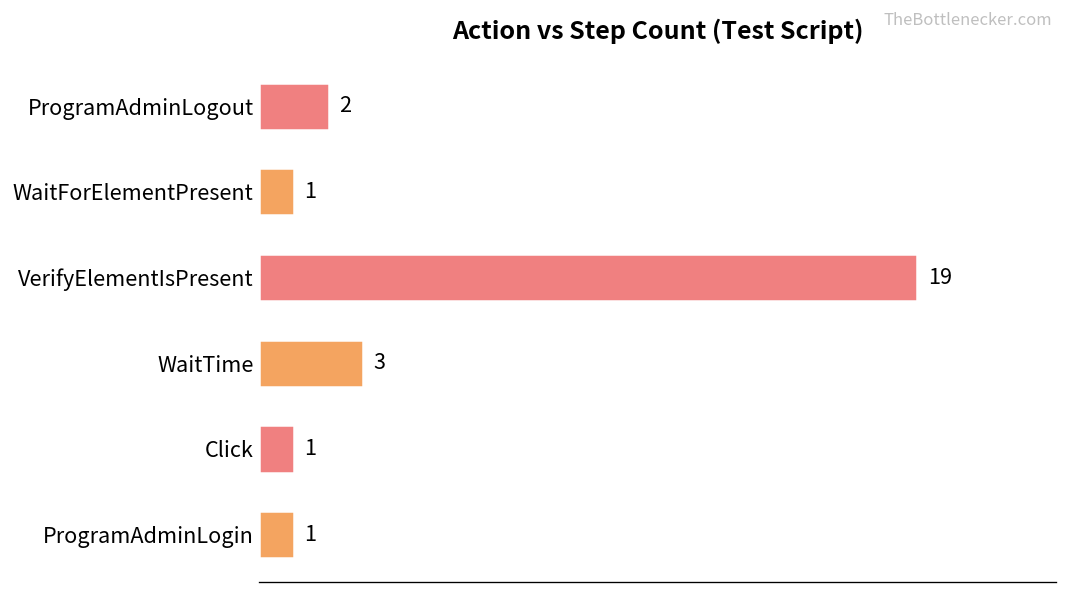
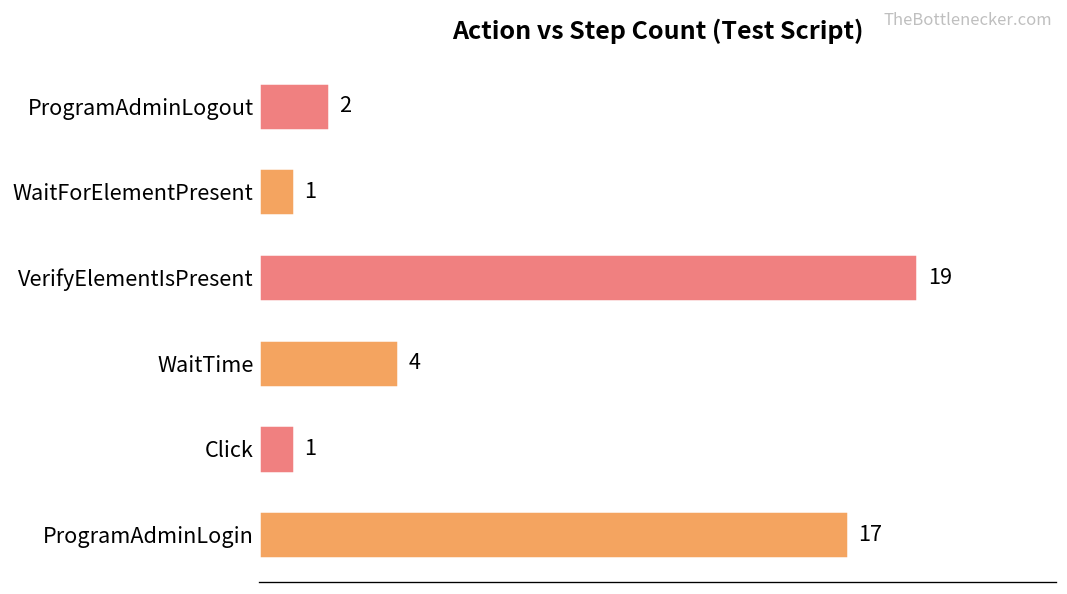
WaitTime: 3 -> 4
ProgramAdminLogin: 1 -> 17
